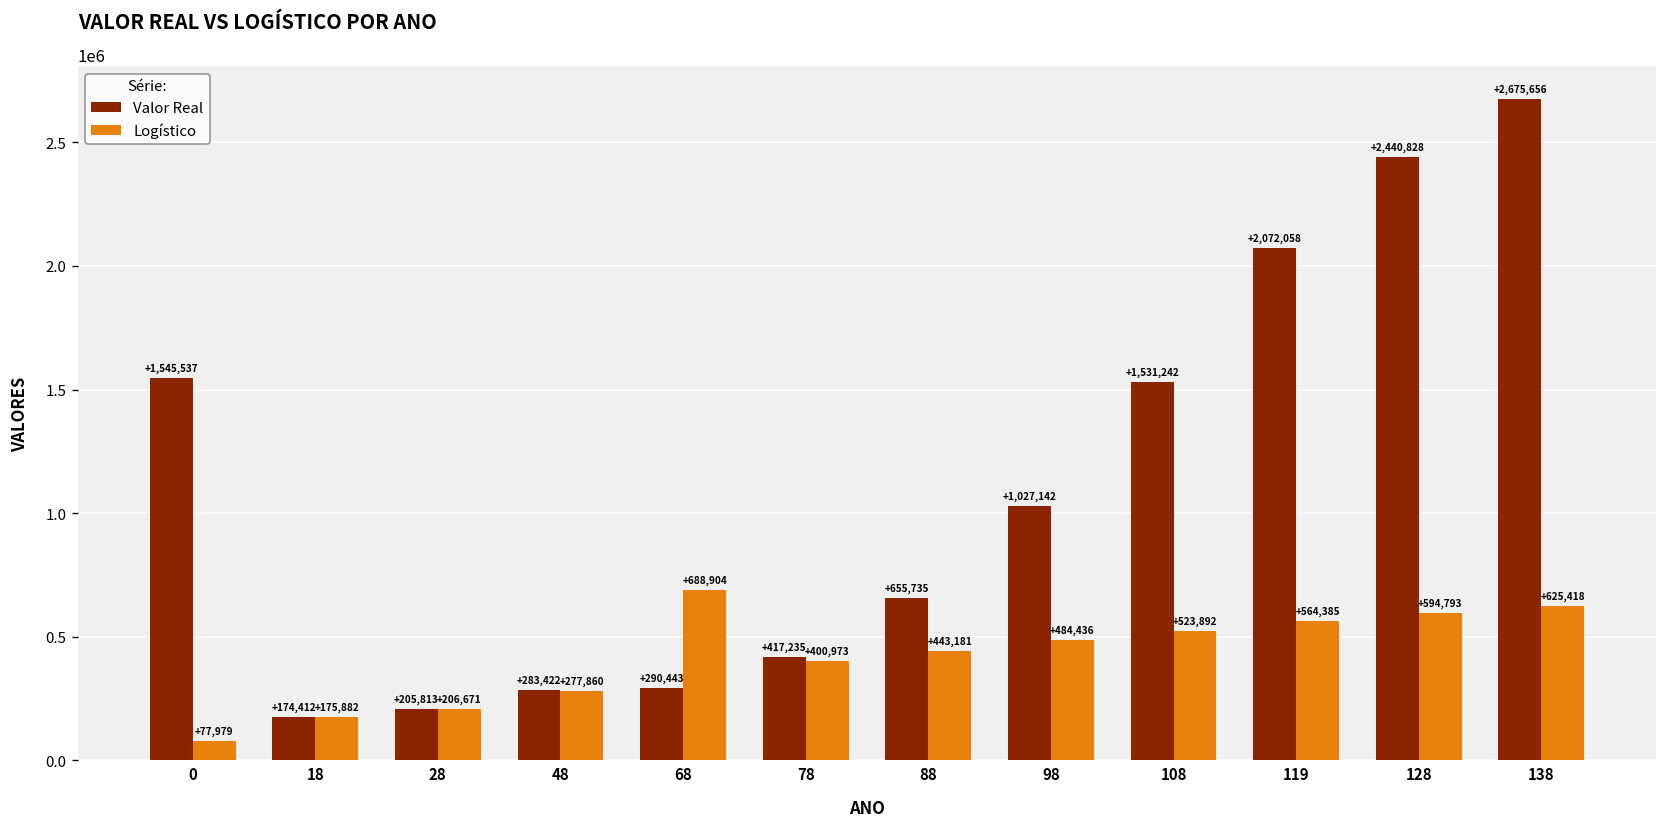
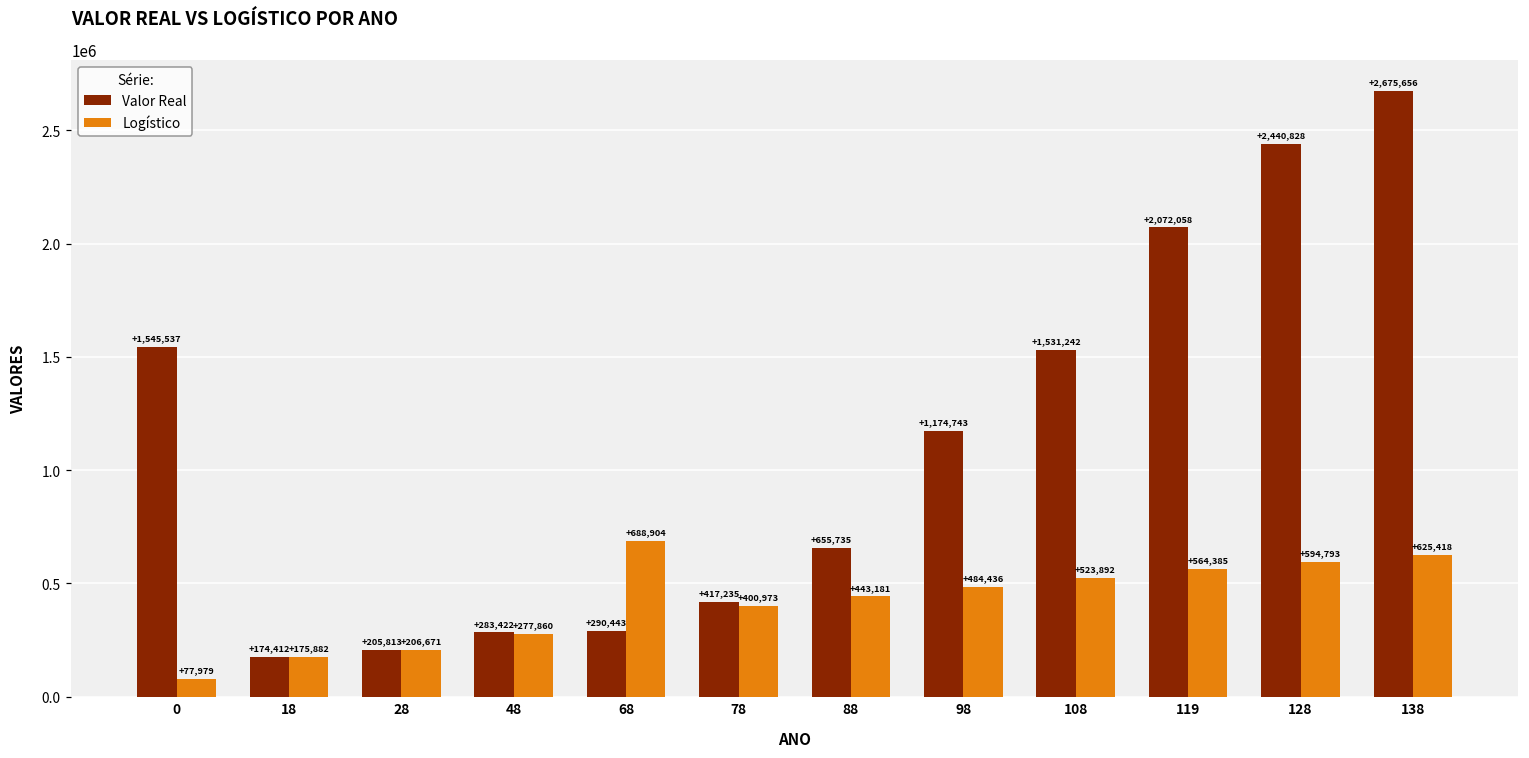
Valor Real, 98: +1,027,142 -> +1,174,743
